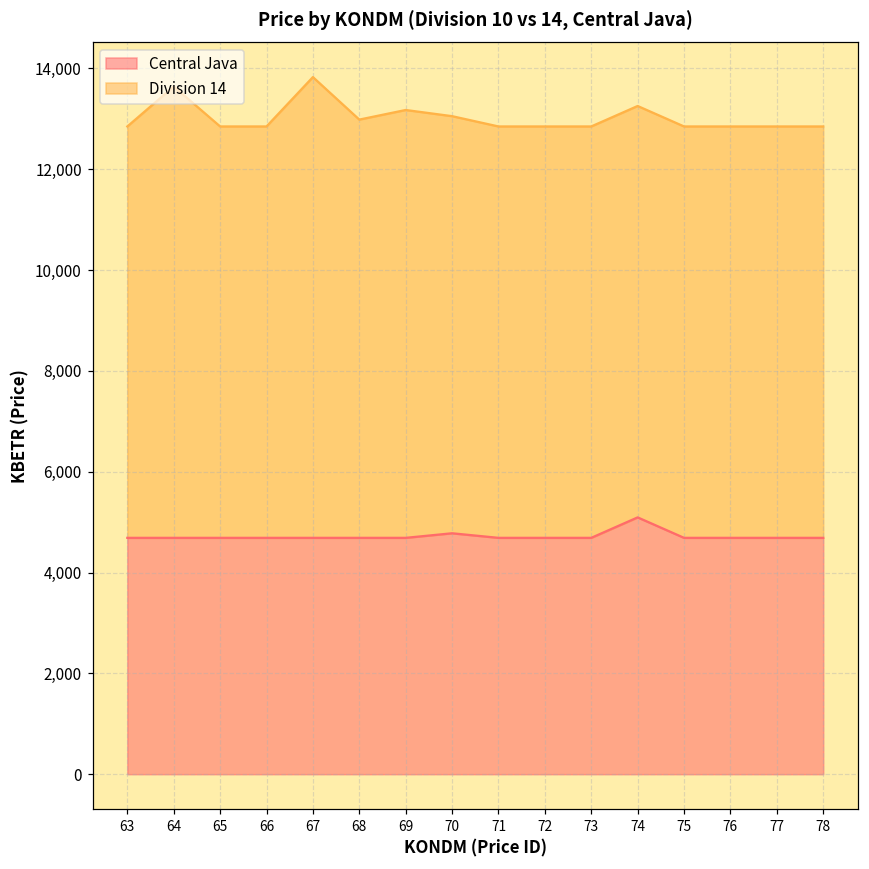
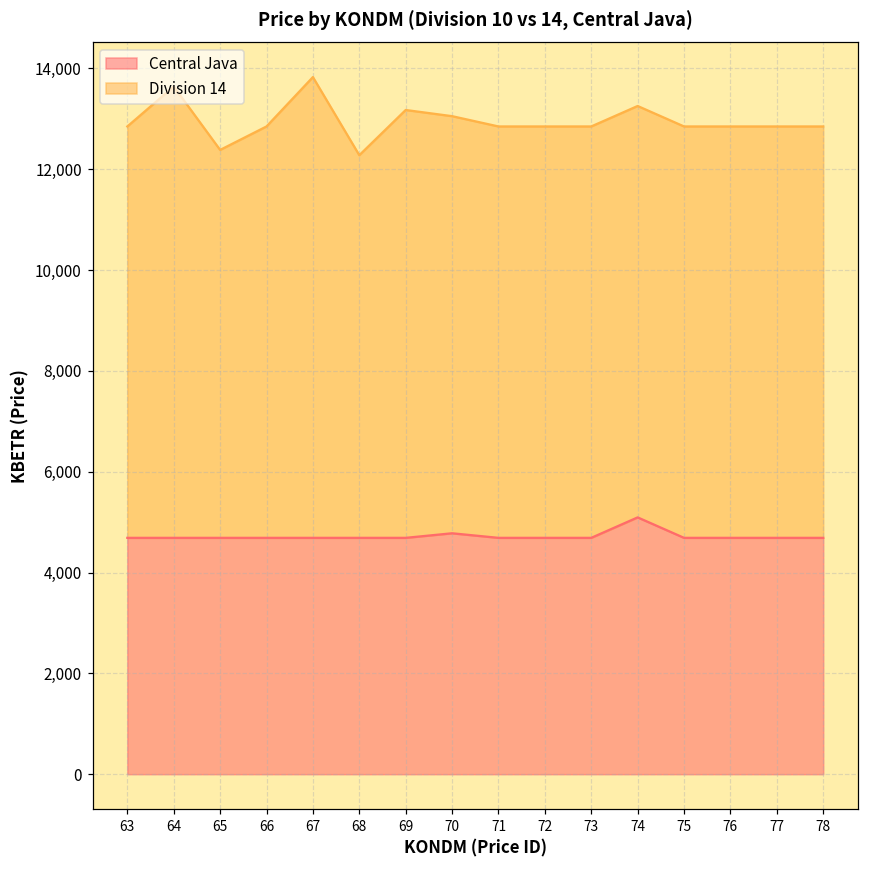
Division 14, 65: 8,200 -> 7,700
Division 14, 68: 8,300 -> 7,600
